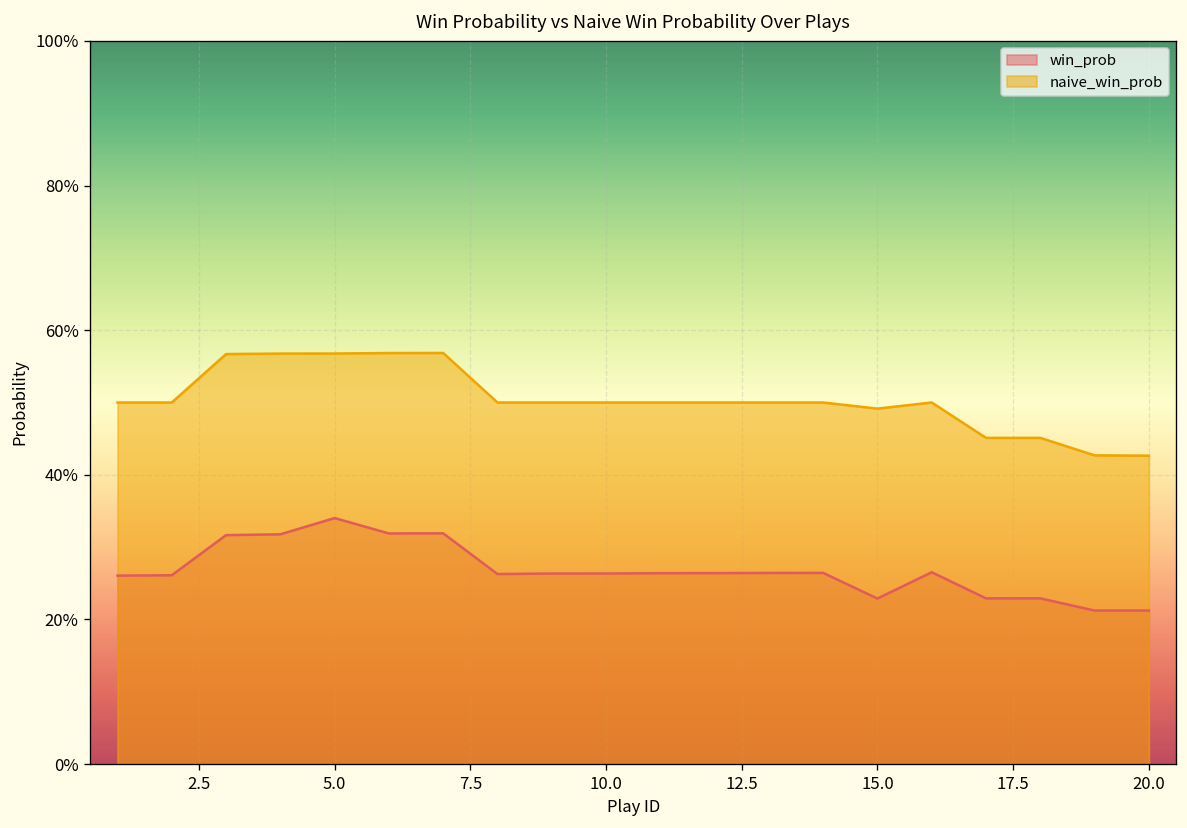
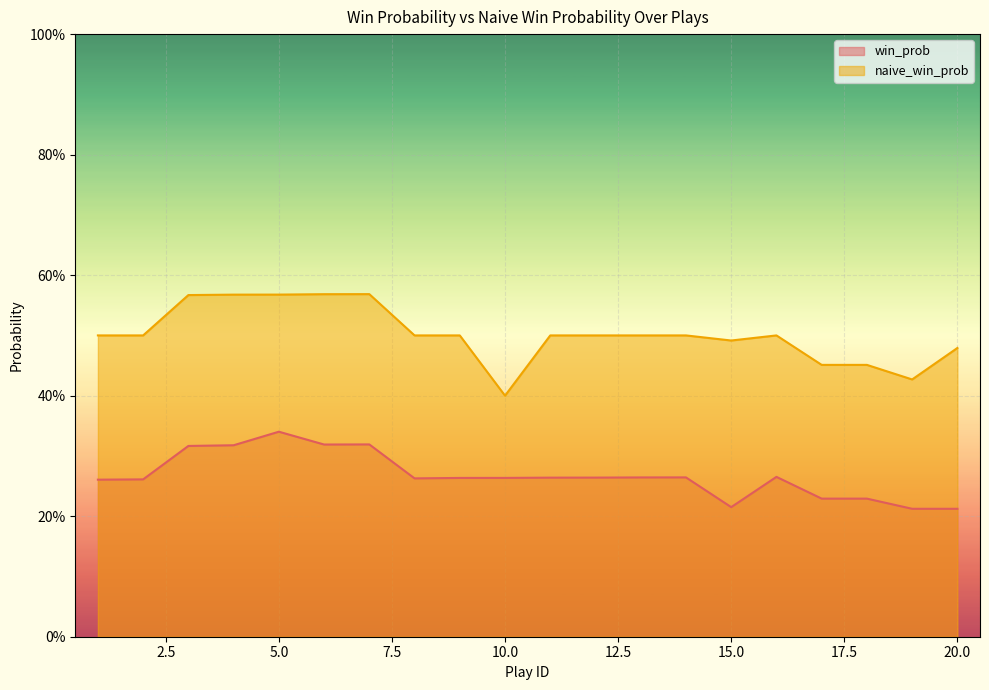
naive_win_prob, 10.0: 50% -> 40%
win_prob, 15.0: 23% -> 22%
naive_win_prob, 20.0: 43% -> 48%
